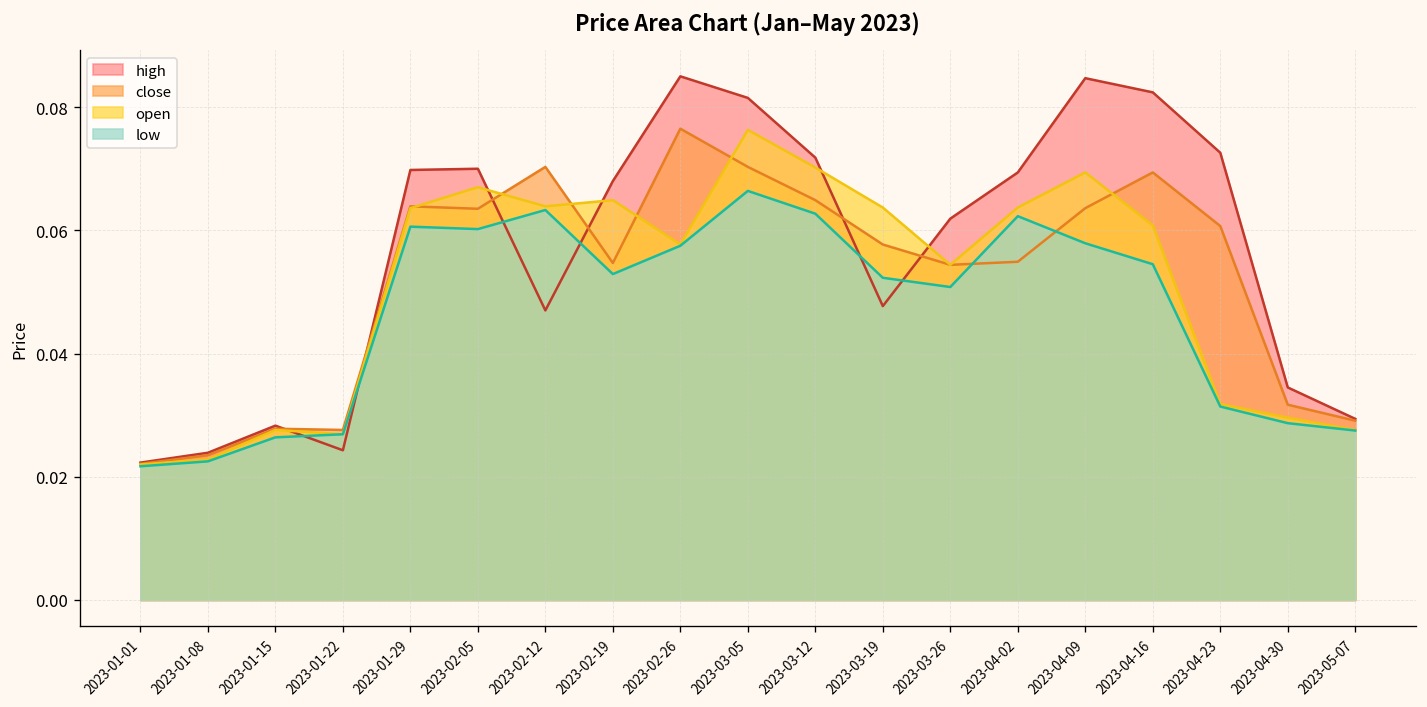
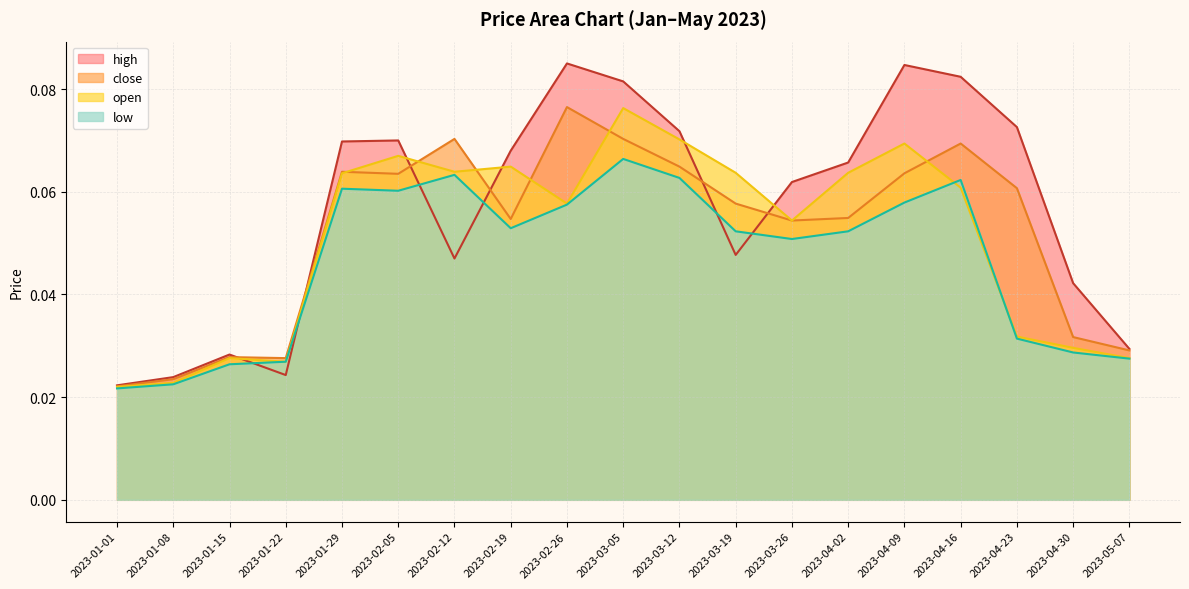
high, 2023-04-02: 0.069 -> 0.066
low, 2023-04-02: 0.062 -> 0.052
low, 2023-04-16: 0.055 -> 0.062
high, 2023-04-30: 0.035 -> 0.042
